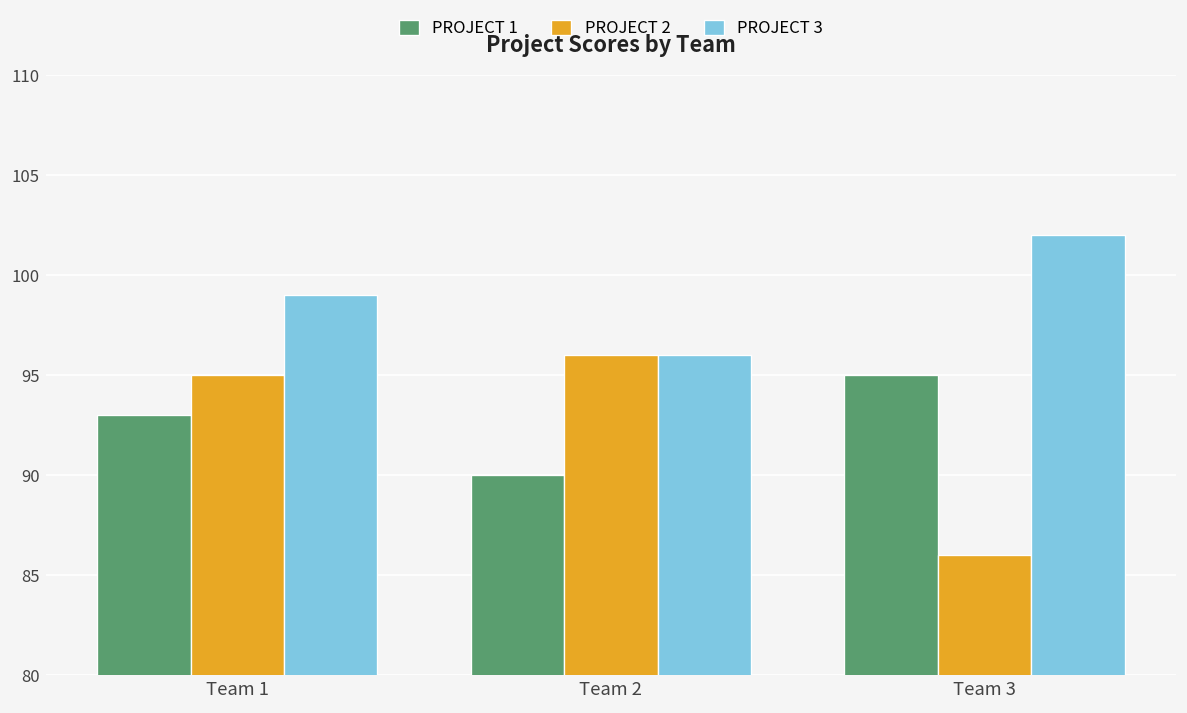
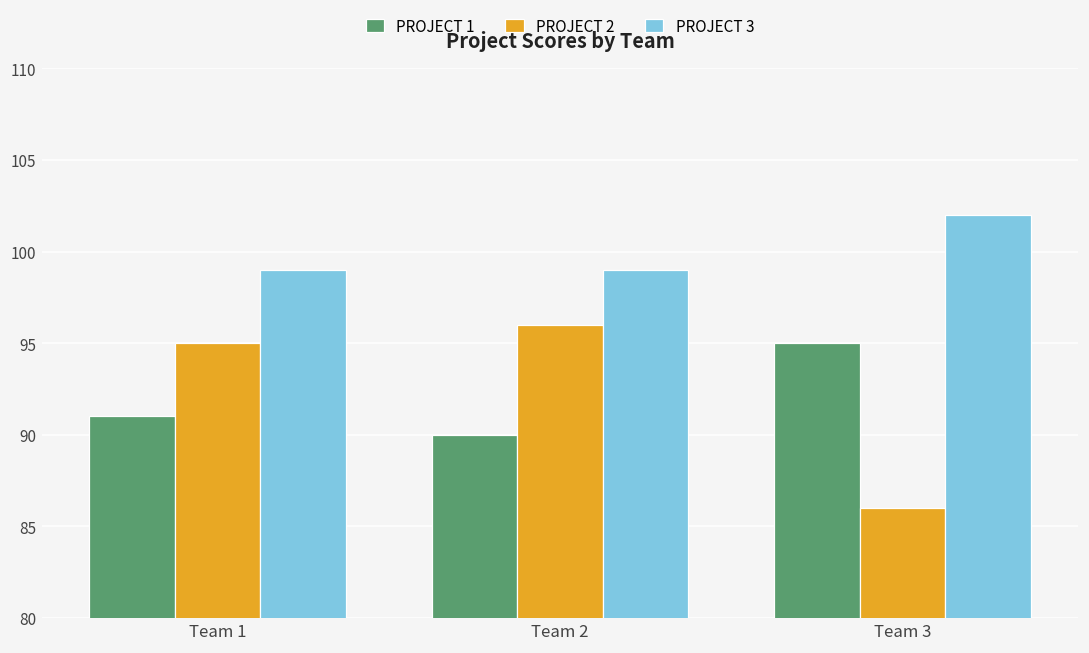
PROJECT 1, Team 1: 93 -> 91
PROJECT 3, Team 2: 96 -> 99
